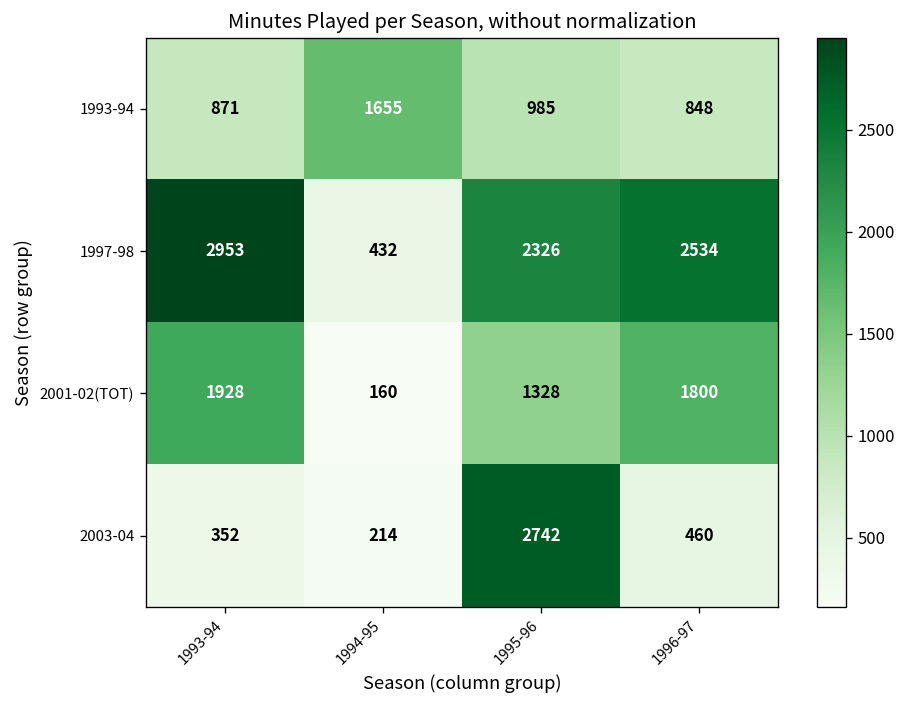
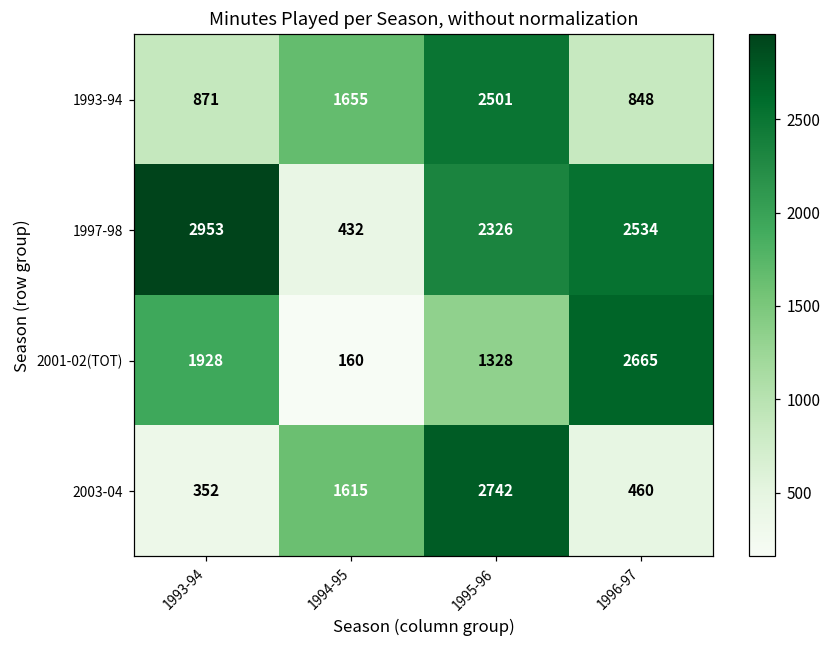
1993-94, 1995-96: 985 -> 2501
2001-02(TOT), 1996-97: 1800 -> 2665
2003-04, 1994-95: 214 -> 1615
